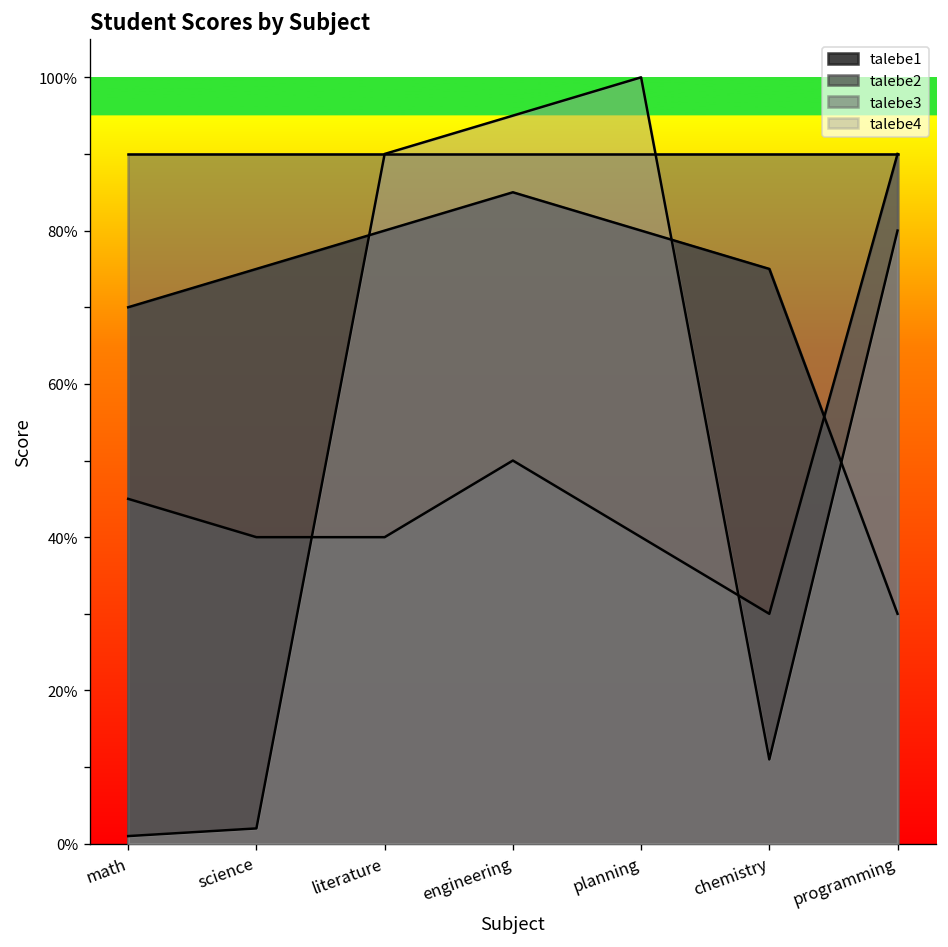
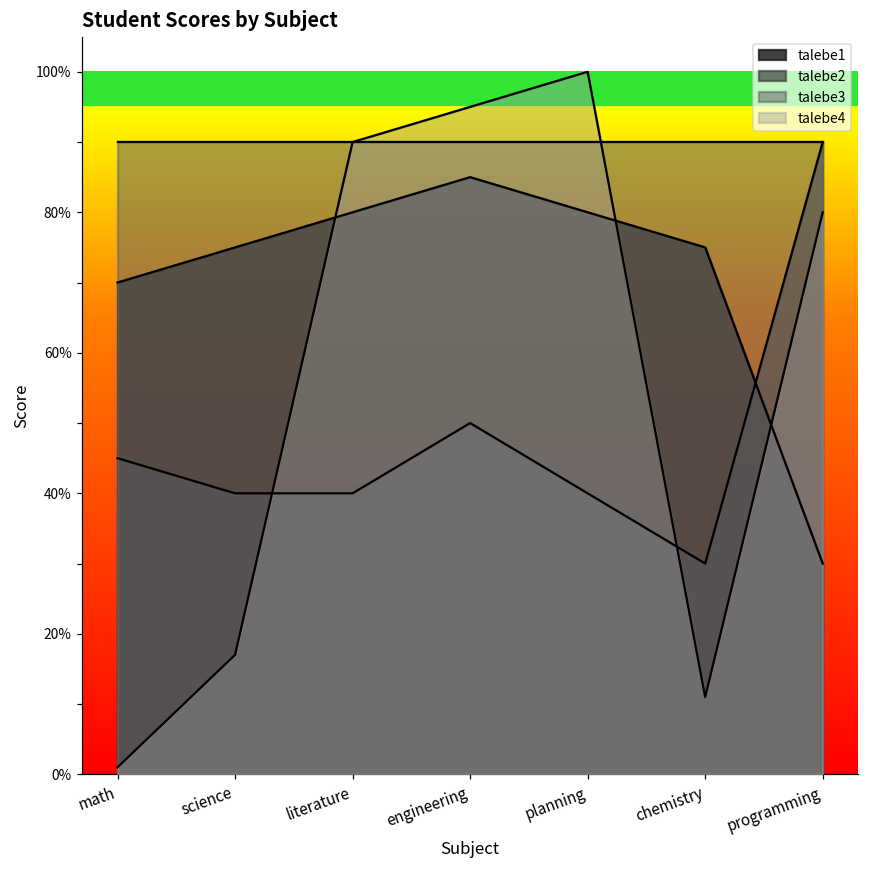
talebe4, science: 2% -> 17%
